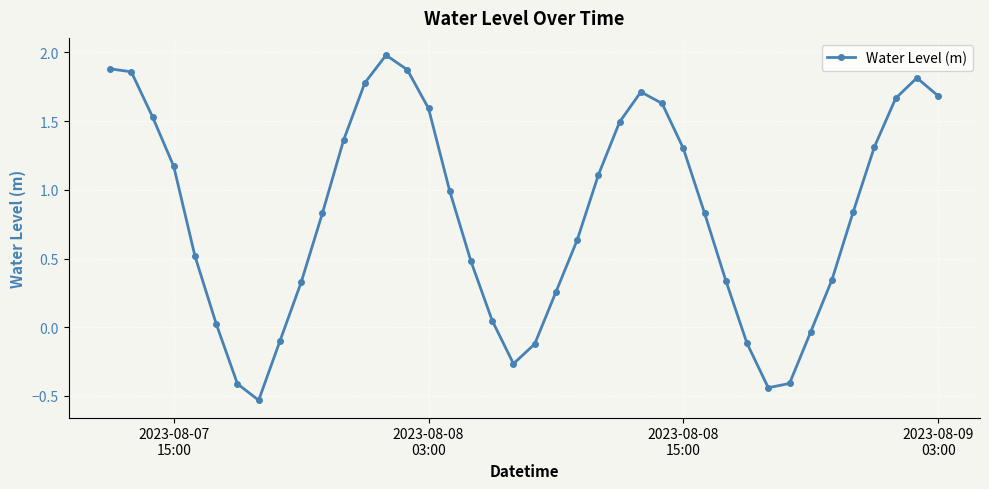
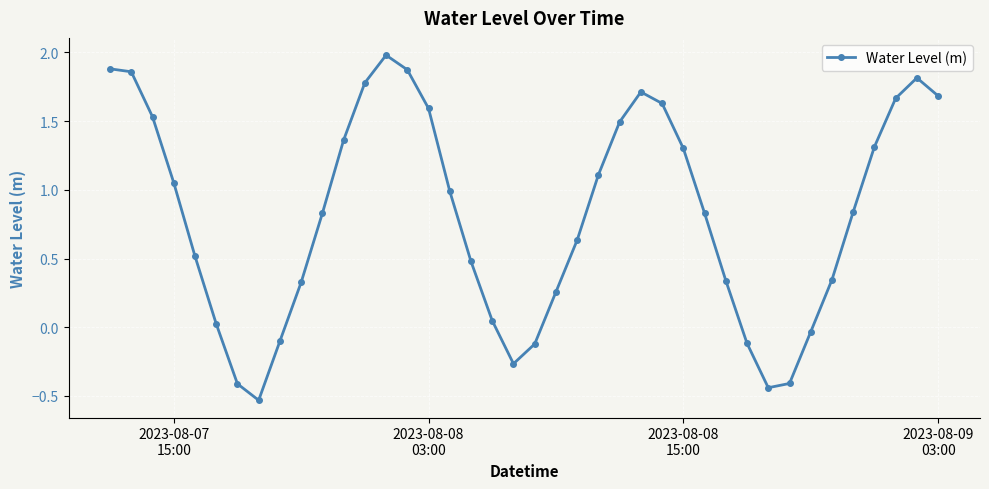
2023-08-07 15:00: 1.17 -> 1.05
